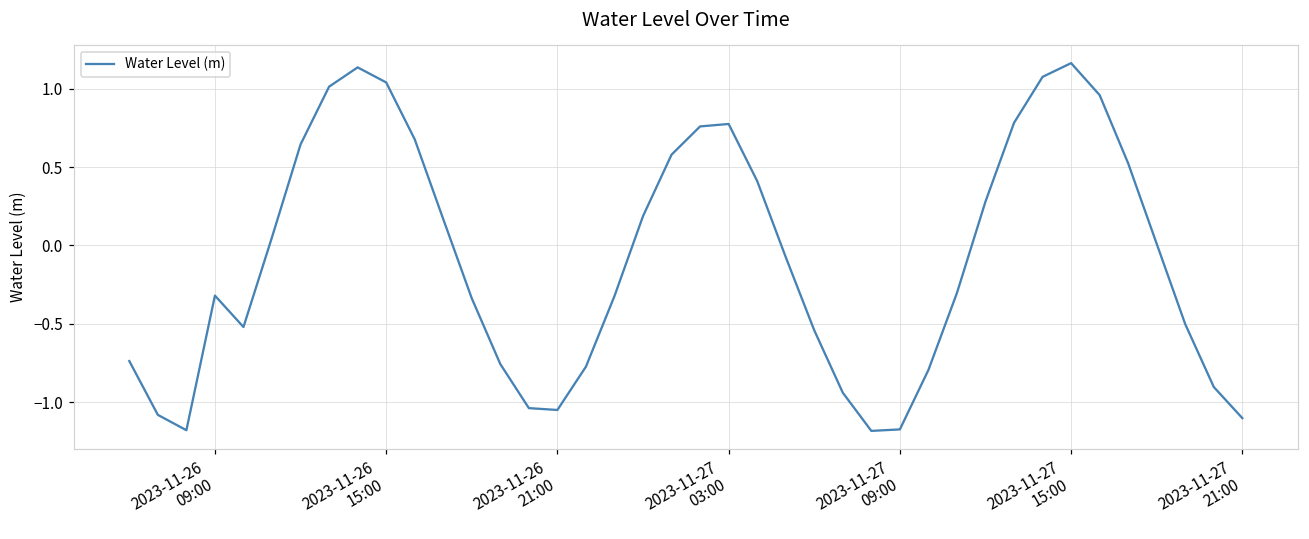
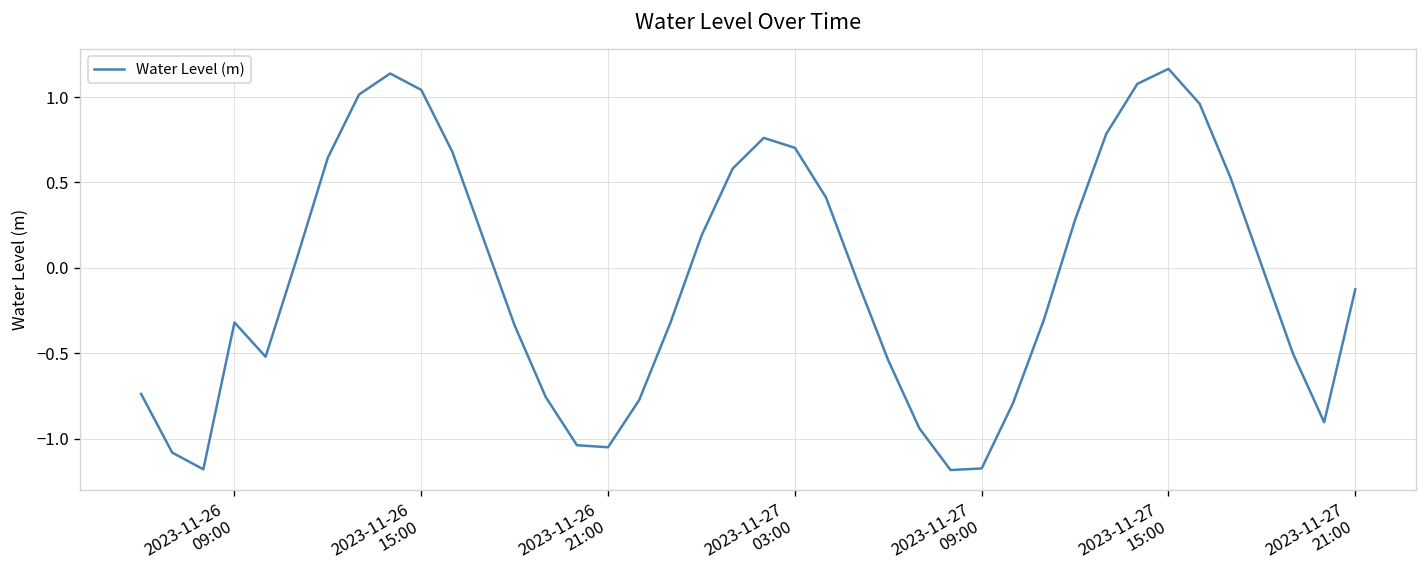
2023-11-27 03:00: 0.78 -> 0.70
2023-11-27 21:00: -1.10 -> -0.13
